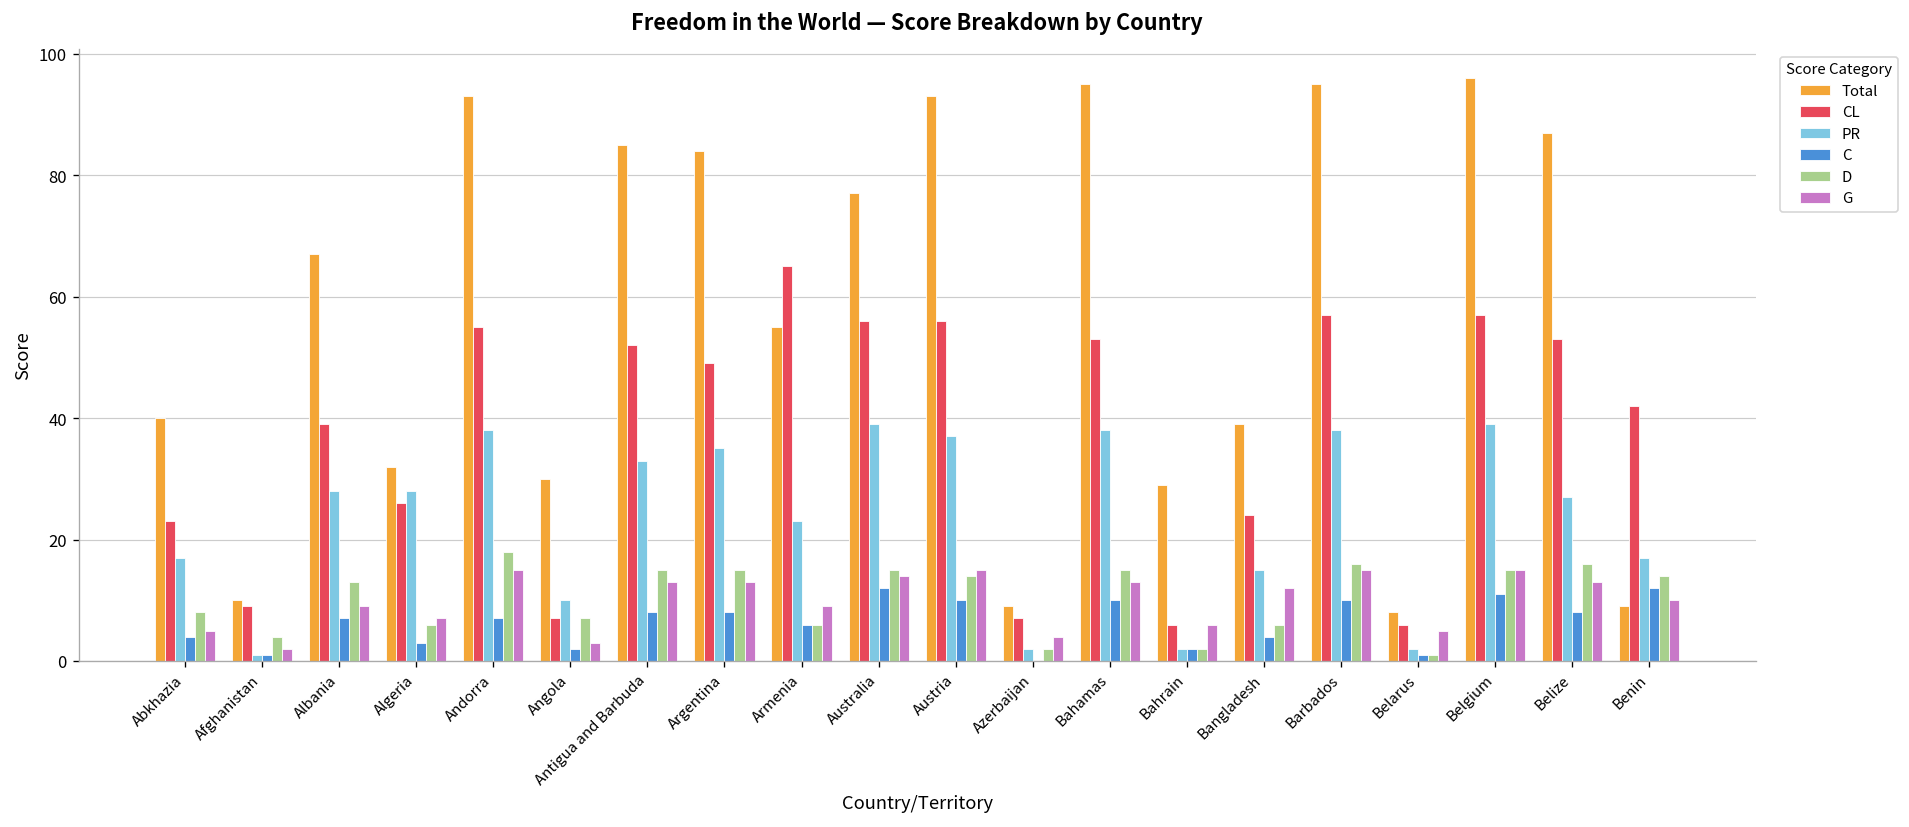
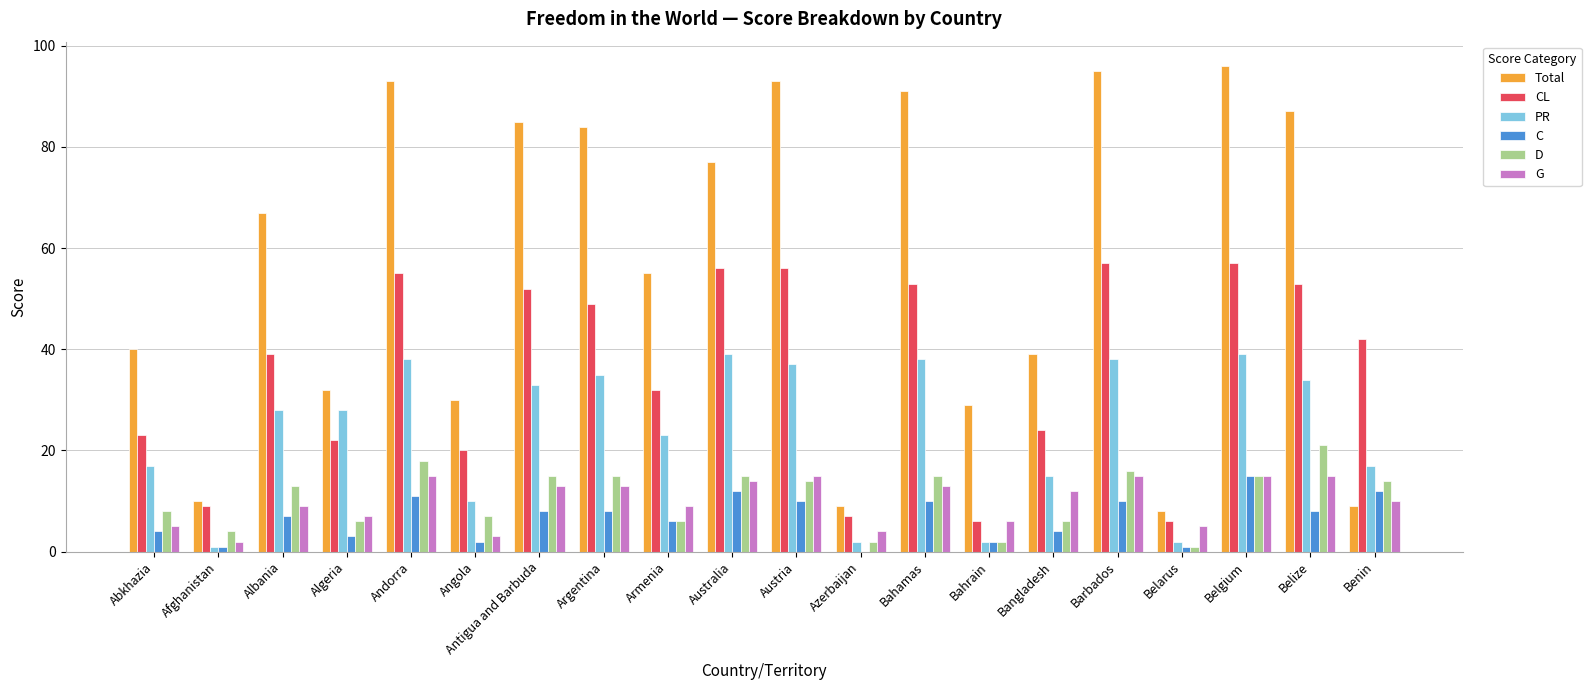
CL, Algeria: 26 -> 22
C, Andorra: 7 -> 11
CL, Angola: 7 -> 20
CL, Armenia: 65 -> 32
Total, Bahamas: 95 -> 91
C, Belgium: 11 -> 15
PR, Belize: 27 -> 34
D, Belize: 16 -> 21
G, Belize: 13 -> 15
